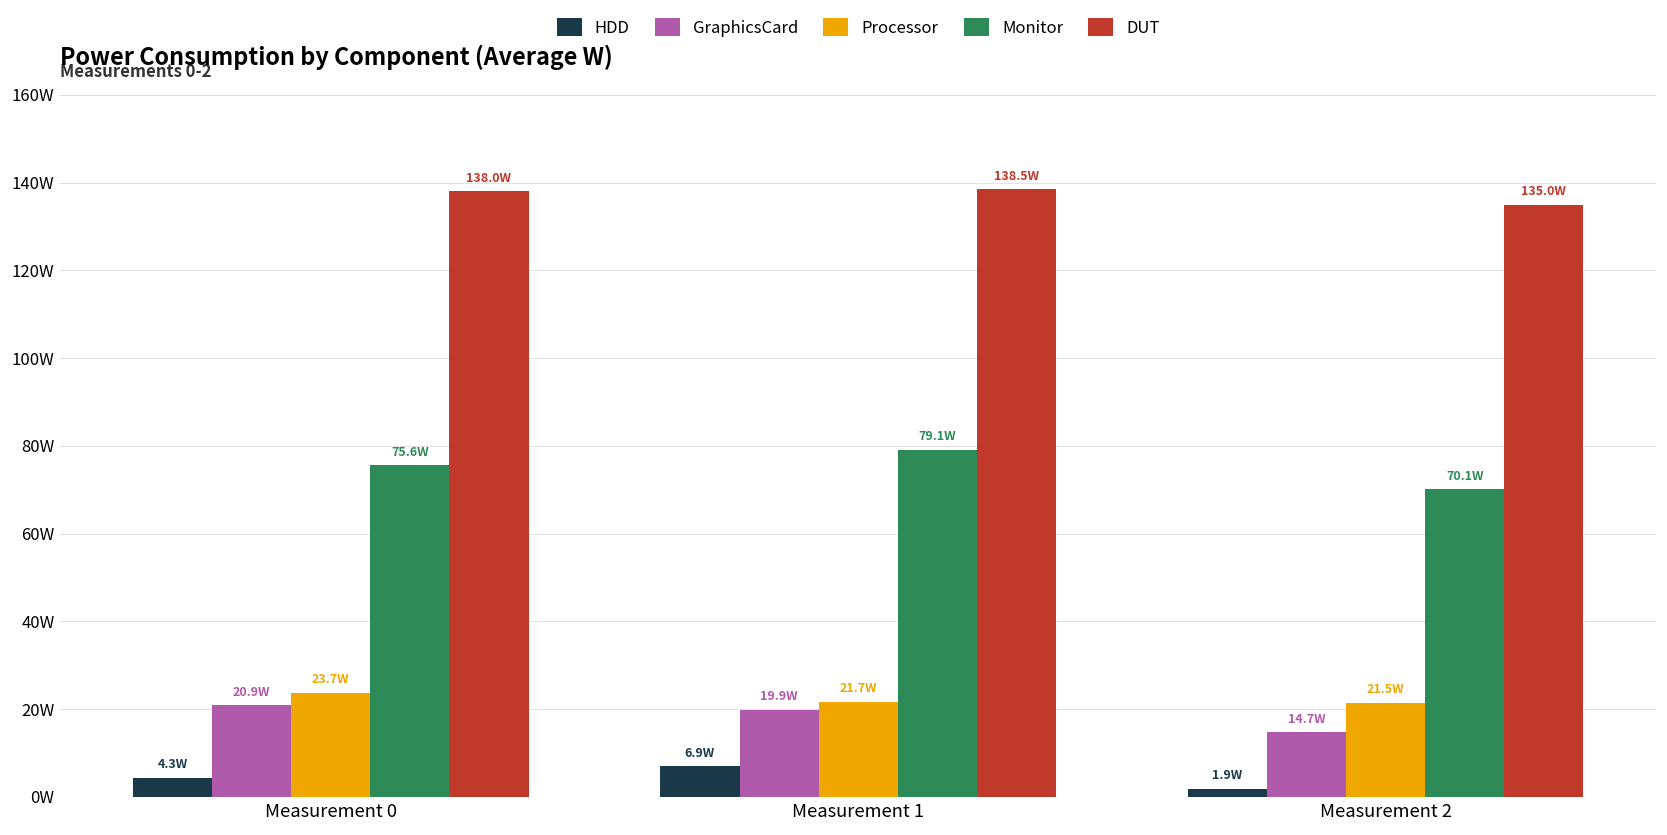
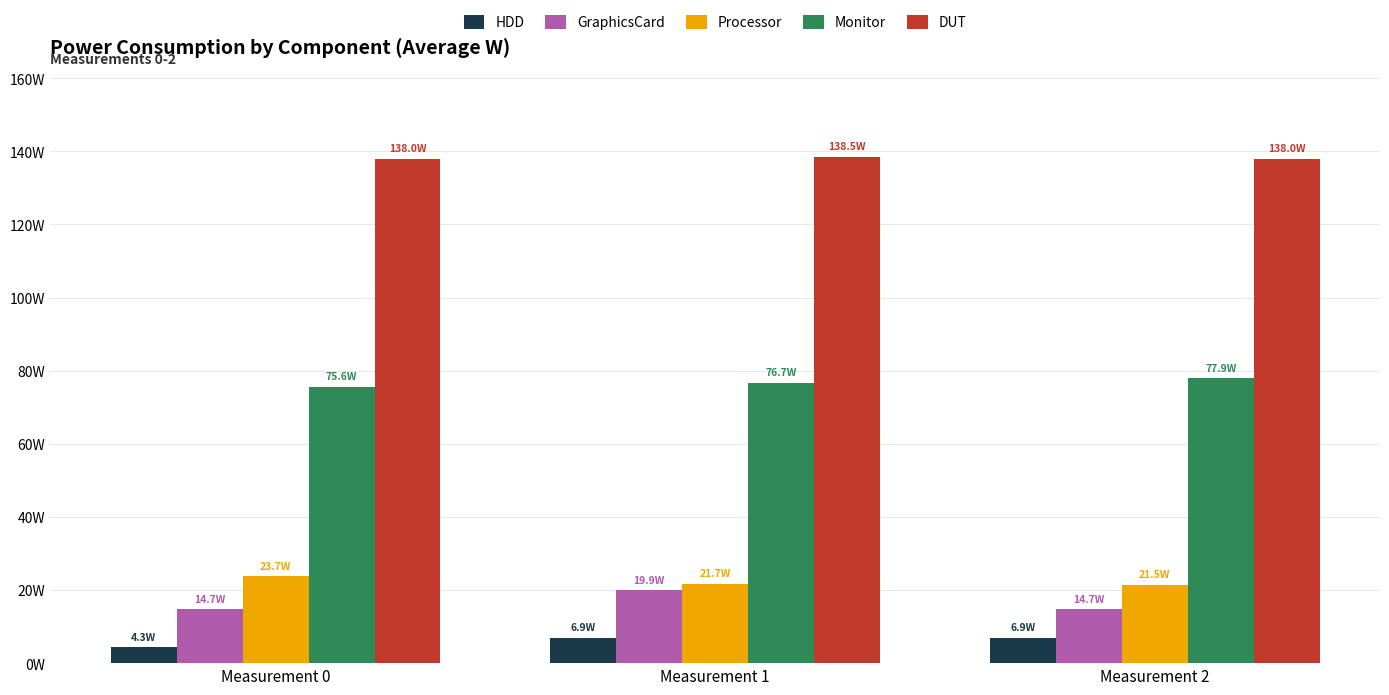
GraphicsCard, Measurement 0: 20.9W -> 14.7W
Monitor, Measurement 1: 79.1W -> 76.7W
HDD, Measurement 2: 1.9W -> 6.9W
Monitor, Measurement 2: 70.1W -> 77.9W
DUT, Measurement 2: 135.0W -> 138.0W
